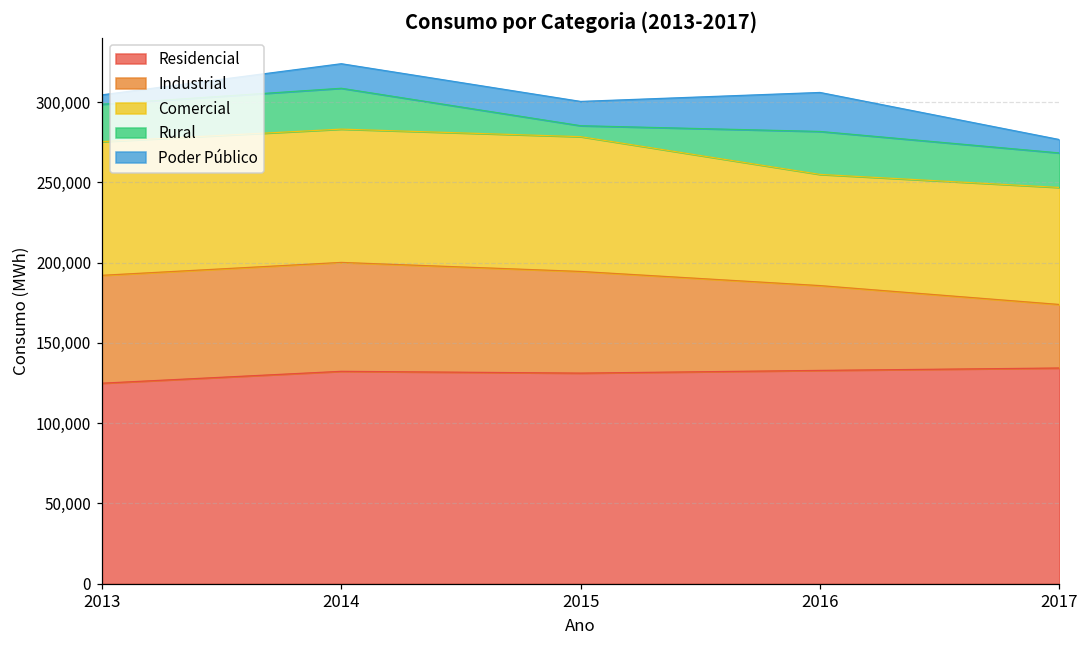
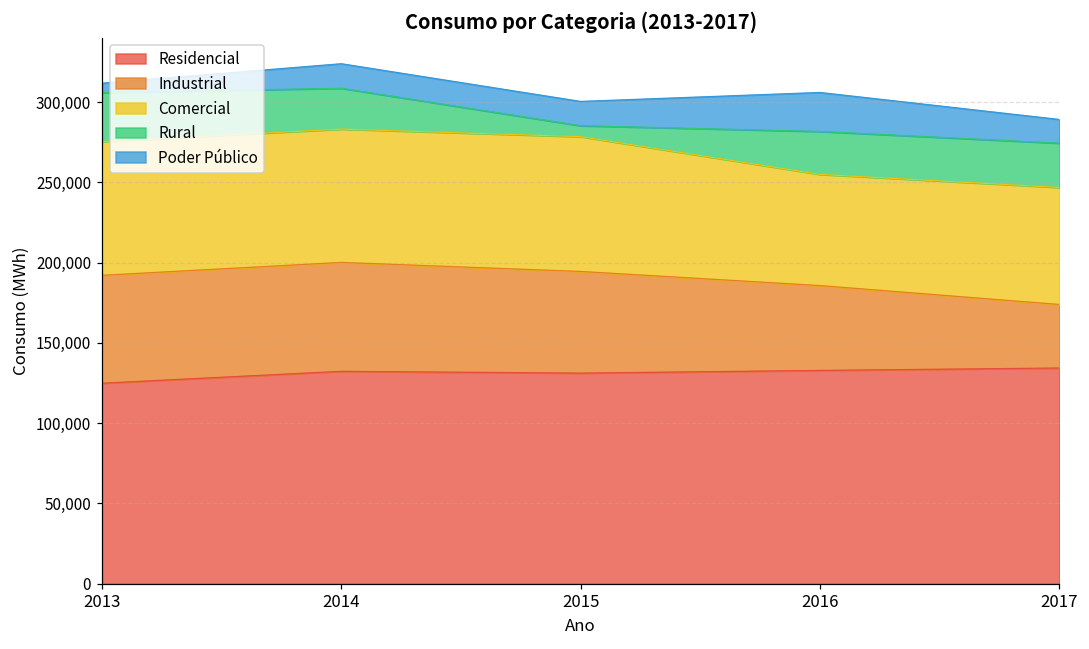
Rural, 2013: 23,000 -> 31,000
Rural, 2017: 21,000 -> 28,000
Poder Público, 2017: 8,000 -> 15,000
